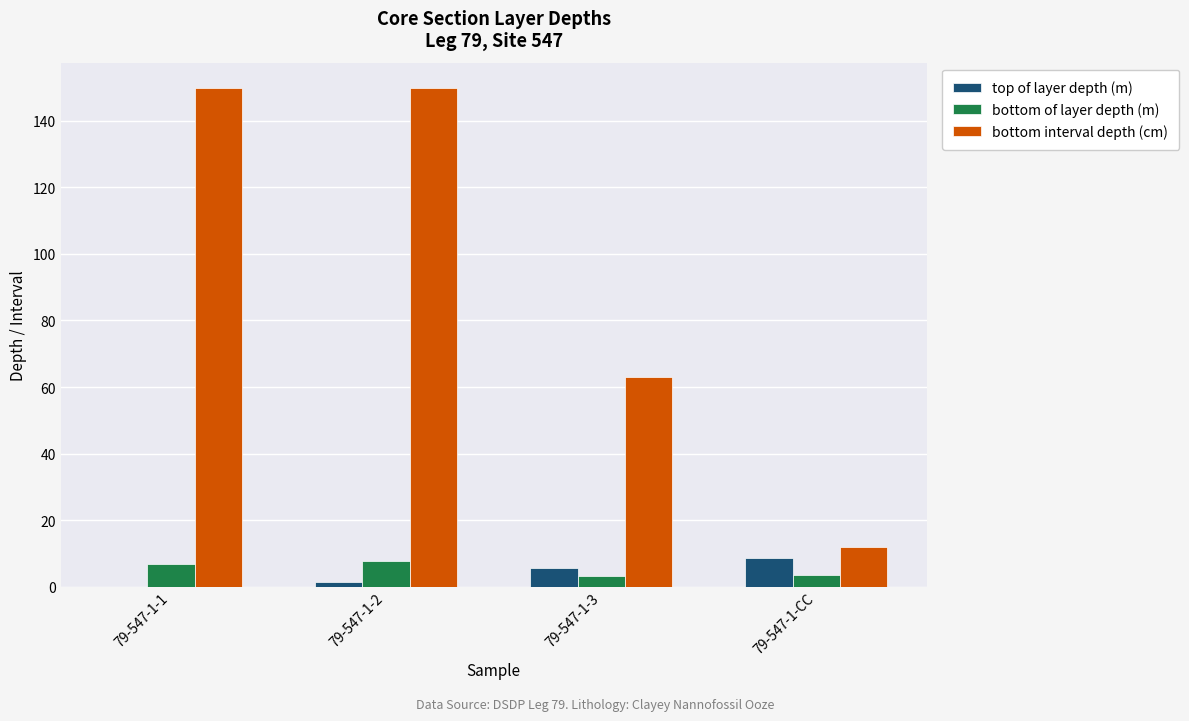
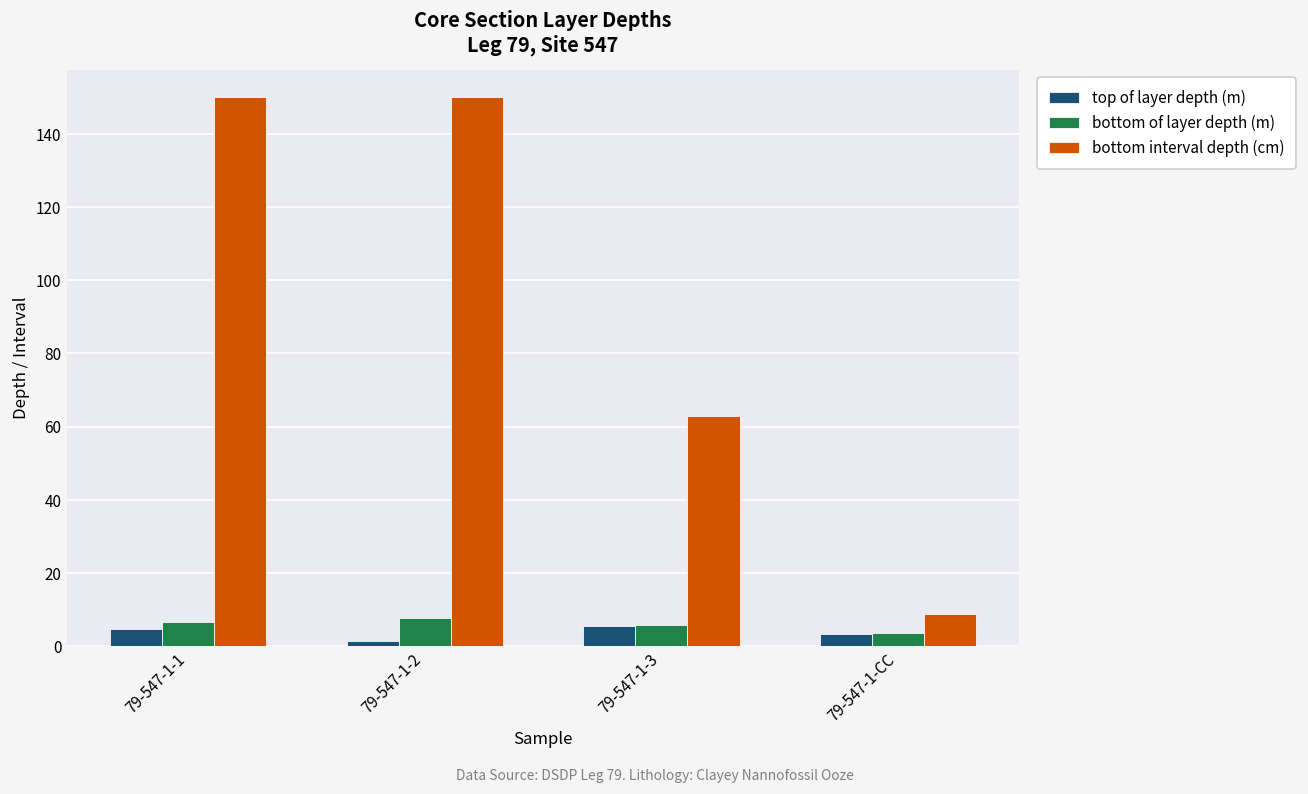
top of layer depth (m), 79-547-1-1: 0 -> 5
bottom of layer depth (m), 79-547-1-3: 3 -> 6
top of layer depth (m), 79-547-1-CC: 9 -> 3
bottom interval depth (cm), 79-547-1-CC: 12 -> 9
